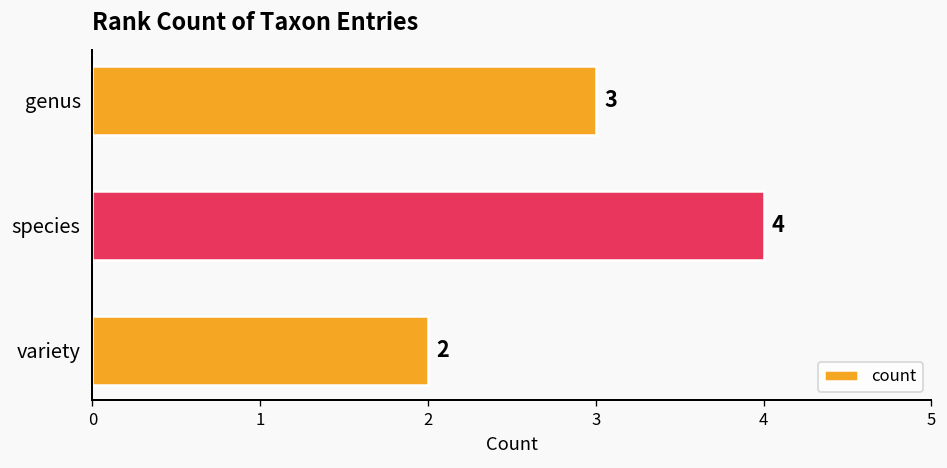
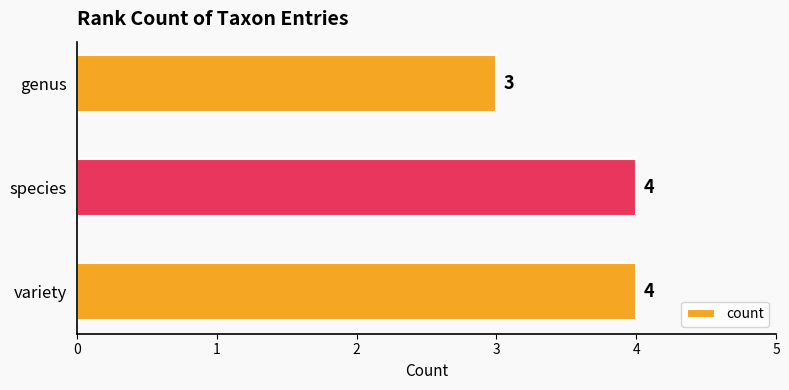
variety: 2 -> 4
